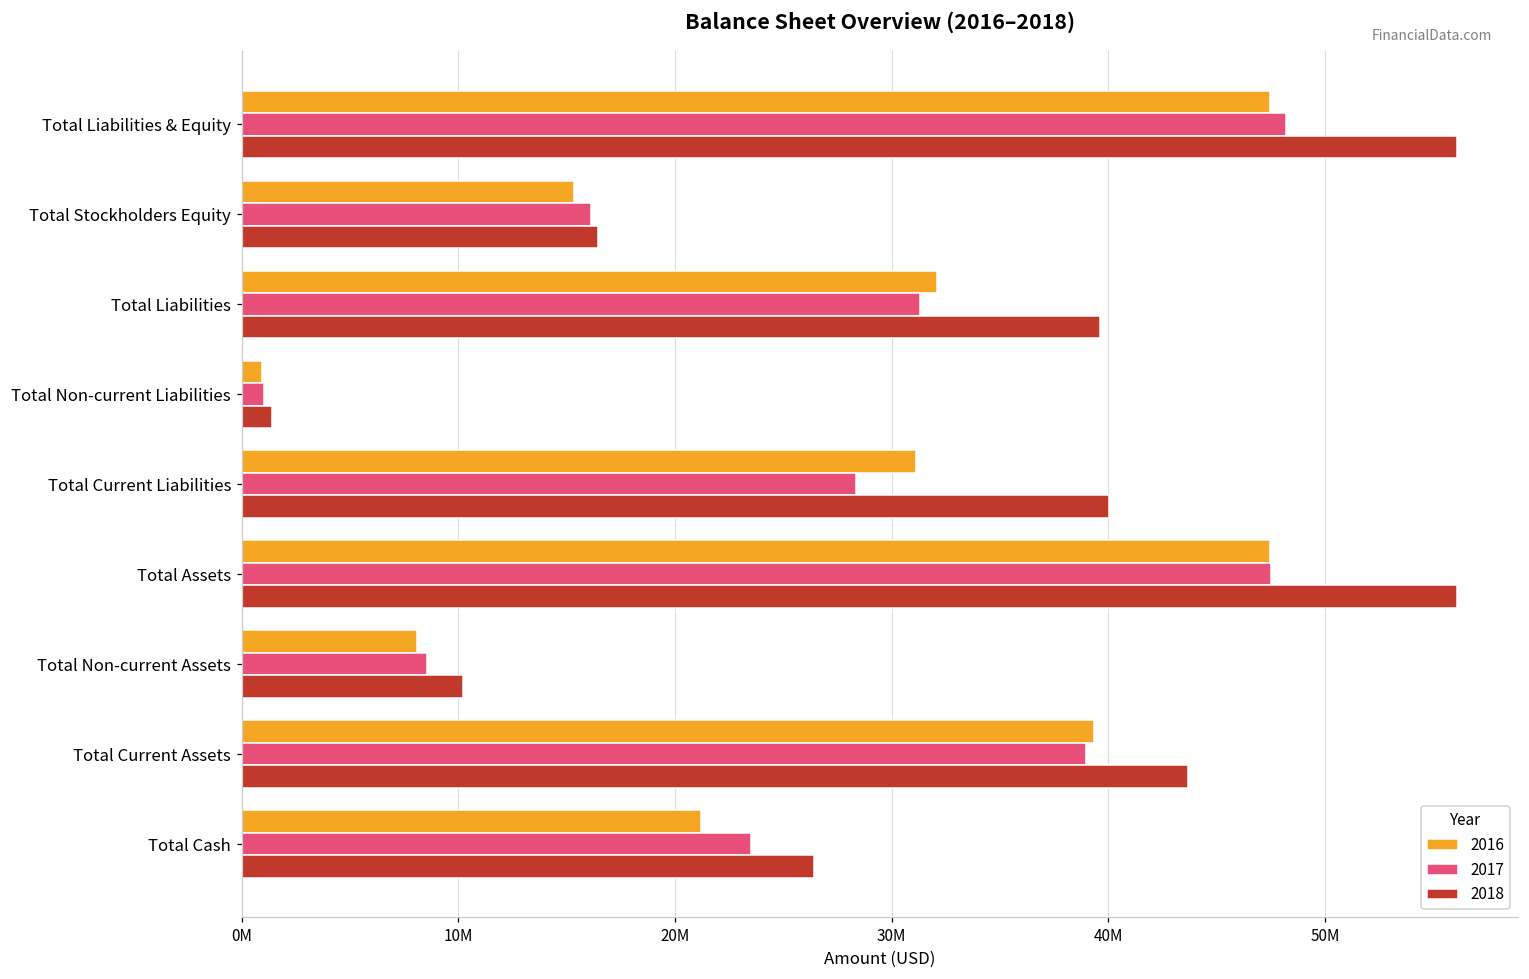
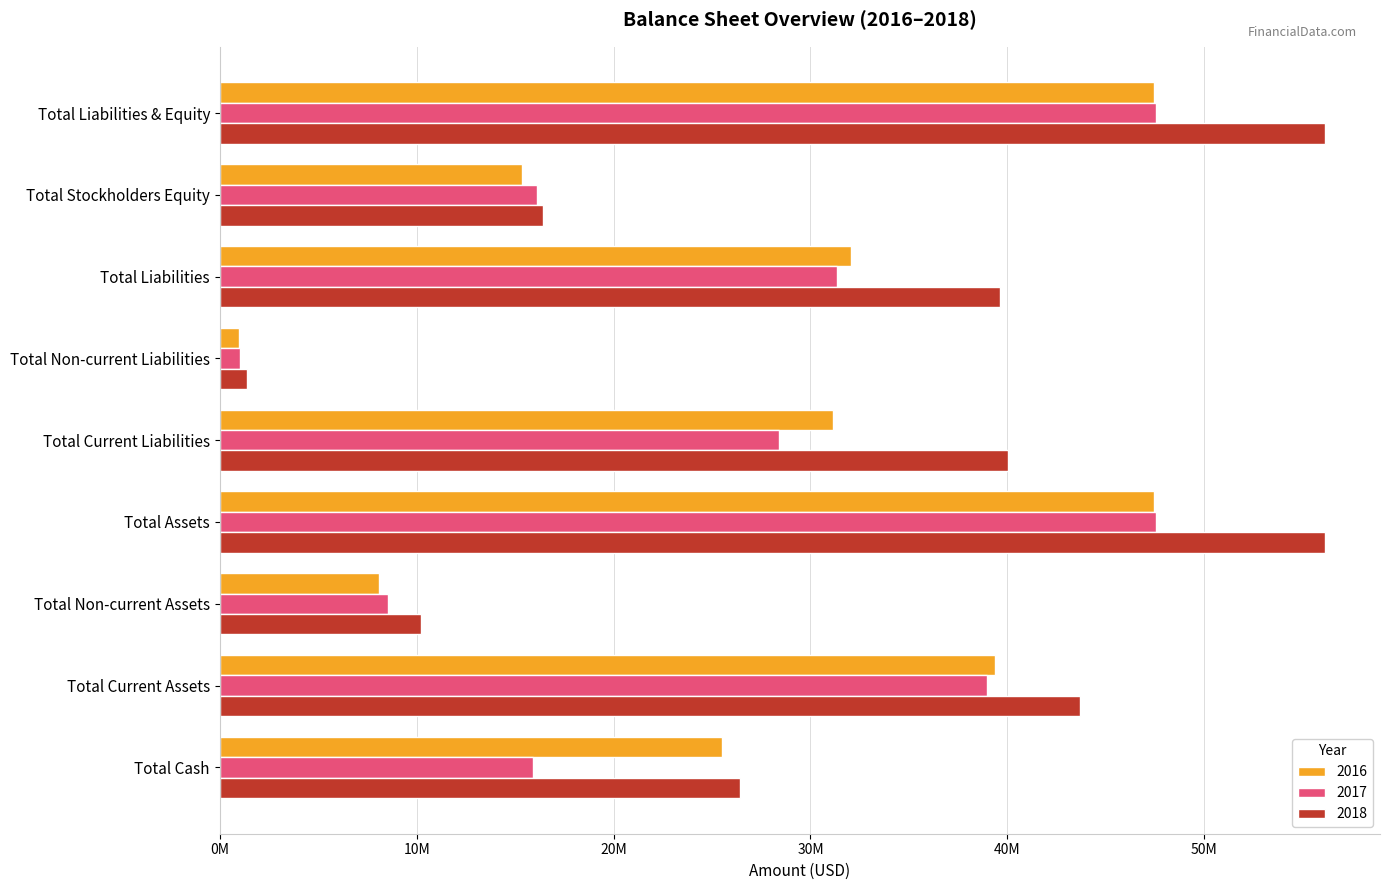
2017, Total Liabilities & Equity: 48200000 -> 47500000
2016, Total Cash: 21200000 -> 25500000
2017, Total Cash: 23500000 -> 15900000
